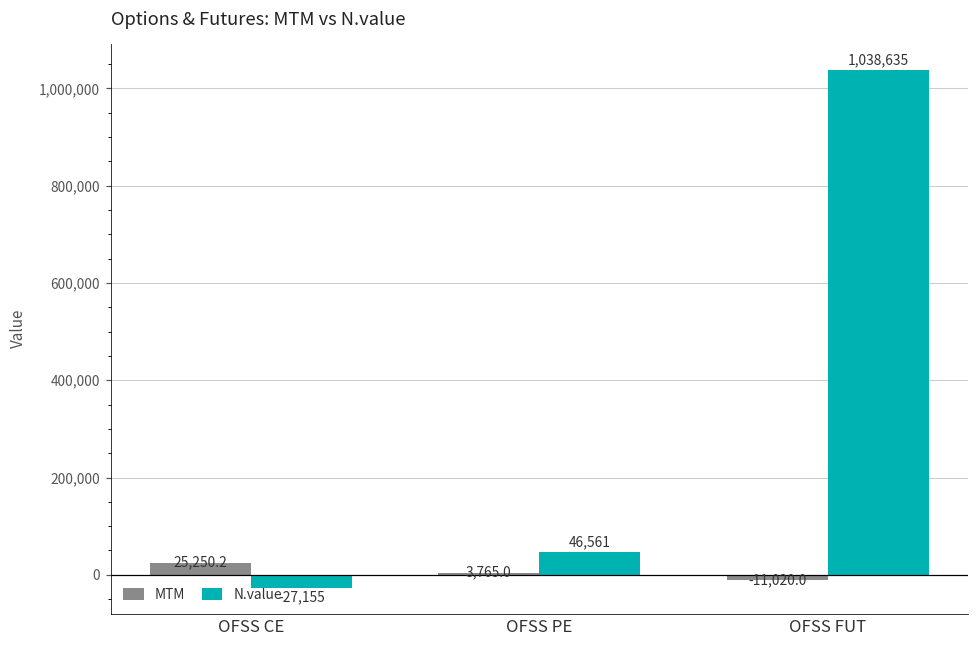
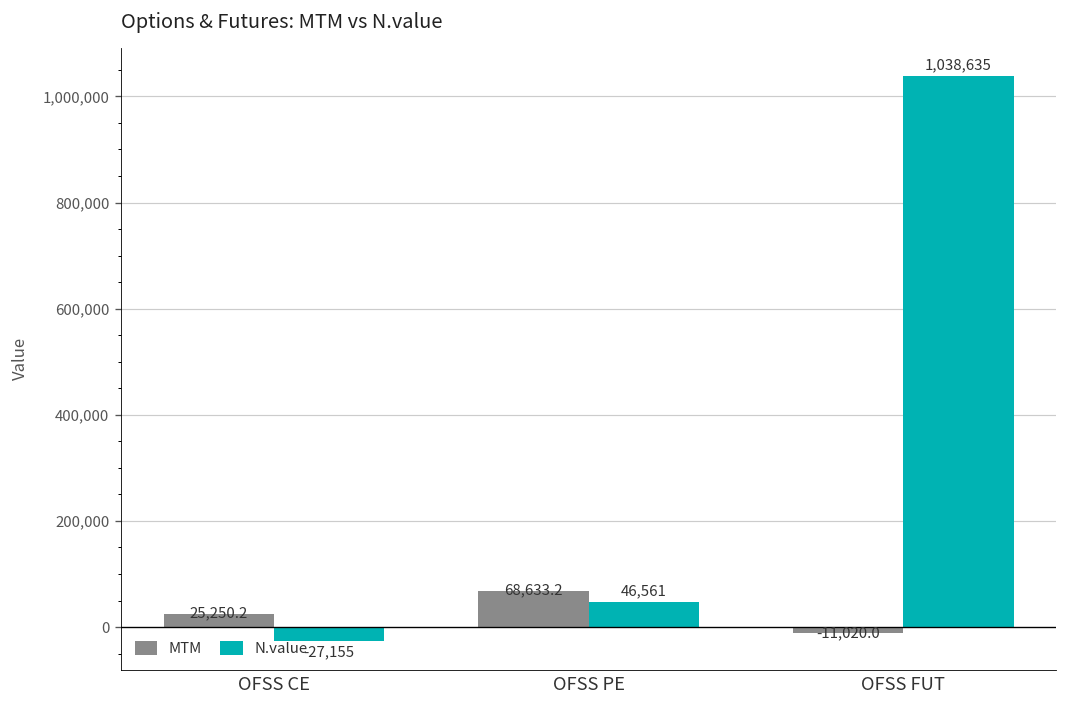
MTM, OFSS PE: 3,765.0 -> 68,633.2
